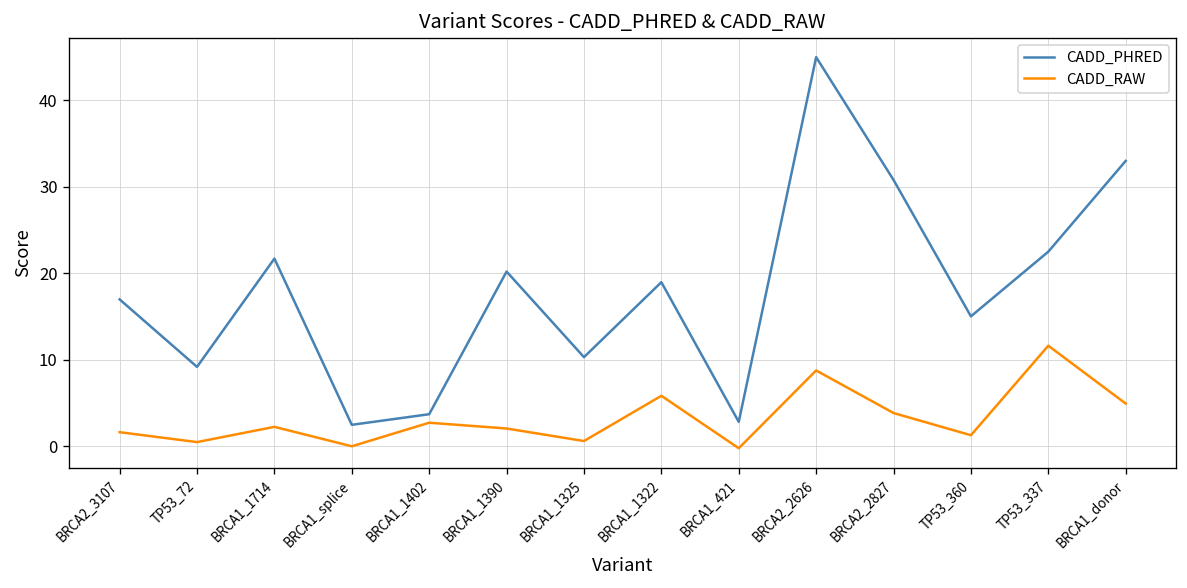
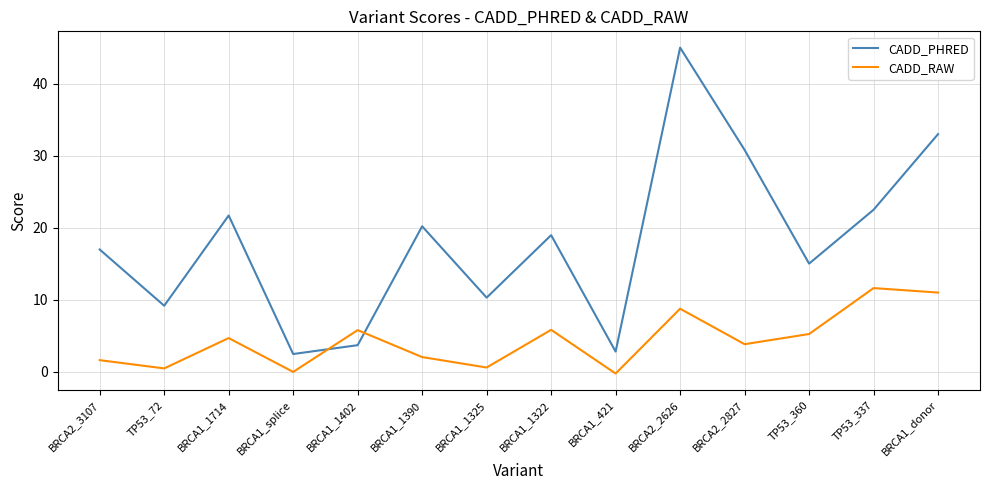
CADD_RAW, BRCA1_1714: 2 -> 5
CADD_RAW, BRCA1_1402: 3 -> 6
CADD_RAW, TP53_360: 1 -> 5
CADD_RAW, BRCA1_donor: 5 -> 11
